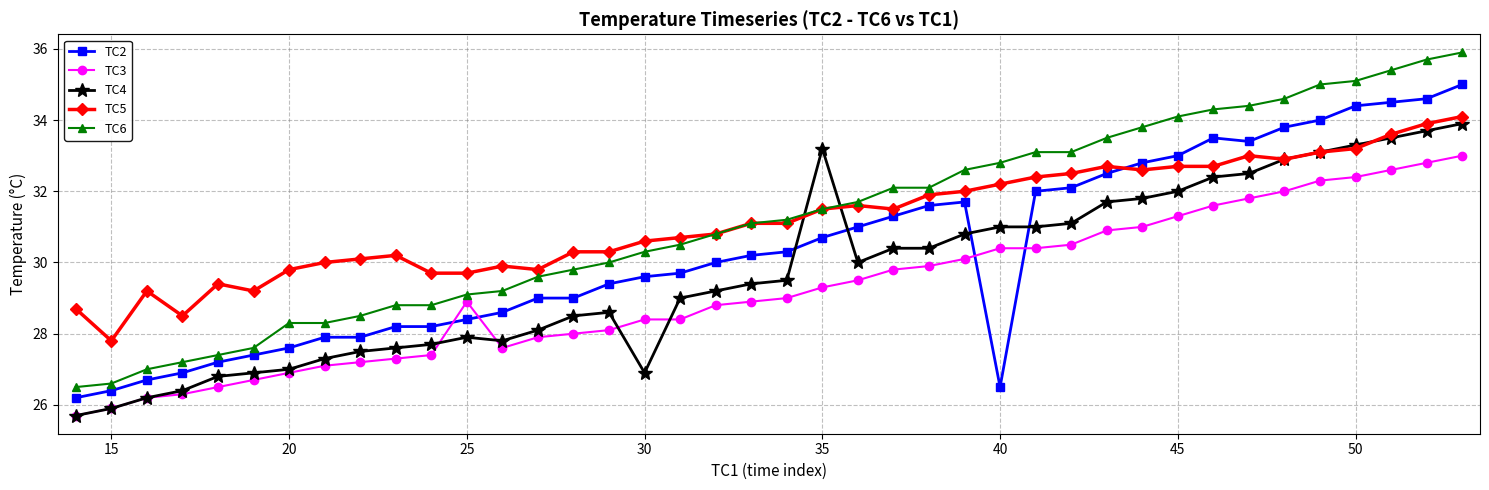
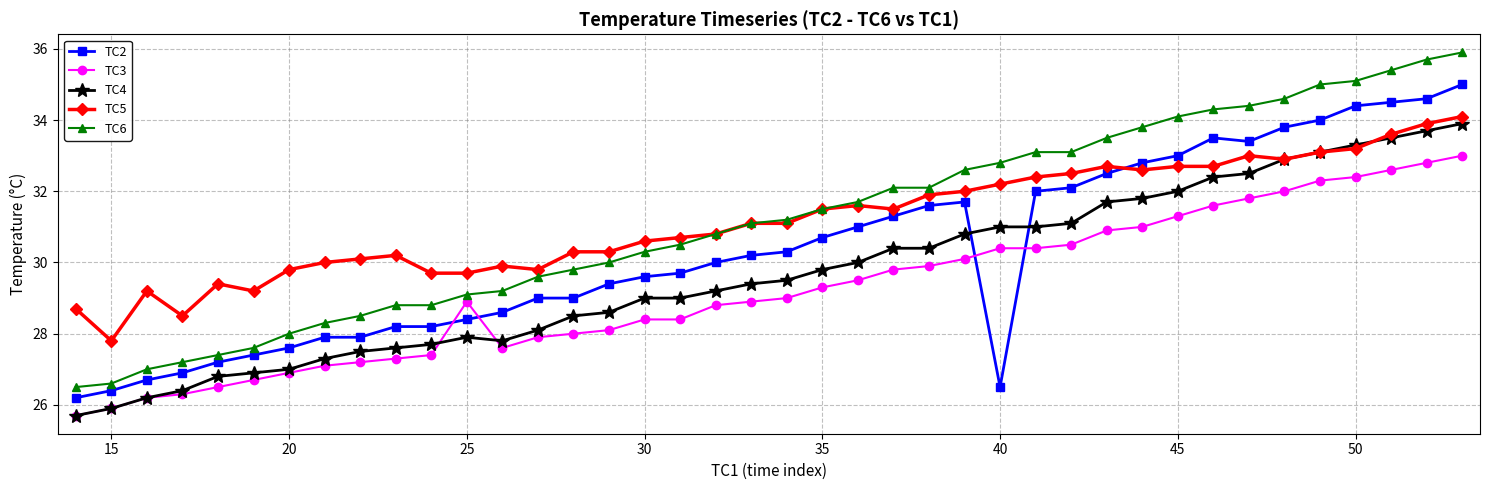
TC6, 20: 28.3 -> 28.0
TC4, 30: 26.9 -> 29.0
TC4, 35: 33.2 -> 29.8
